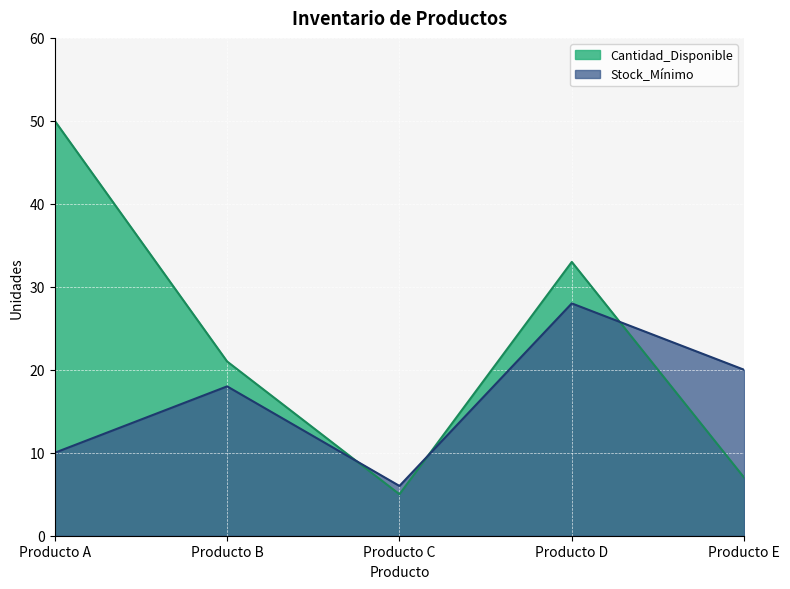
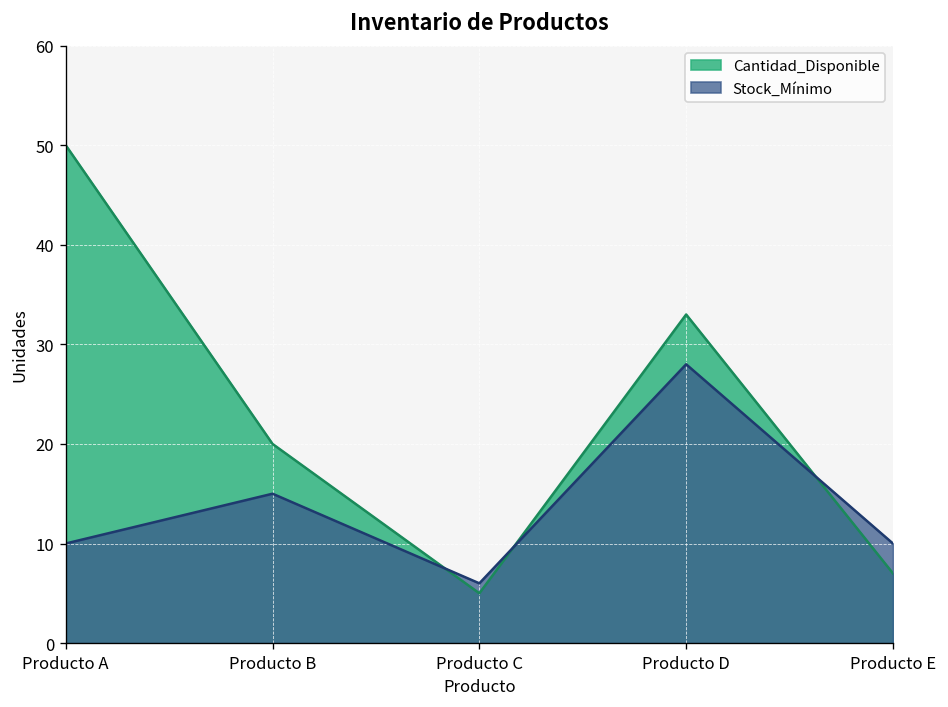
Cantidad_Disponible, Producto B: 21 -> 20
Stock_Mínimo, Producto B: 18 -> 15
Stock_Mínimo, Producto E: 20 -> 10
